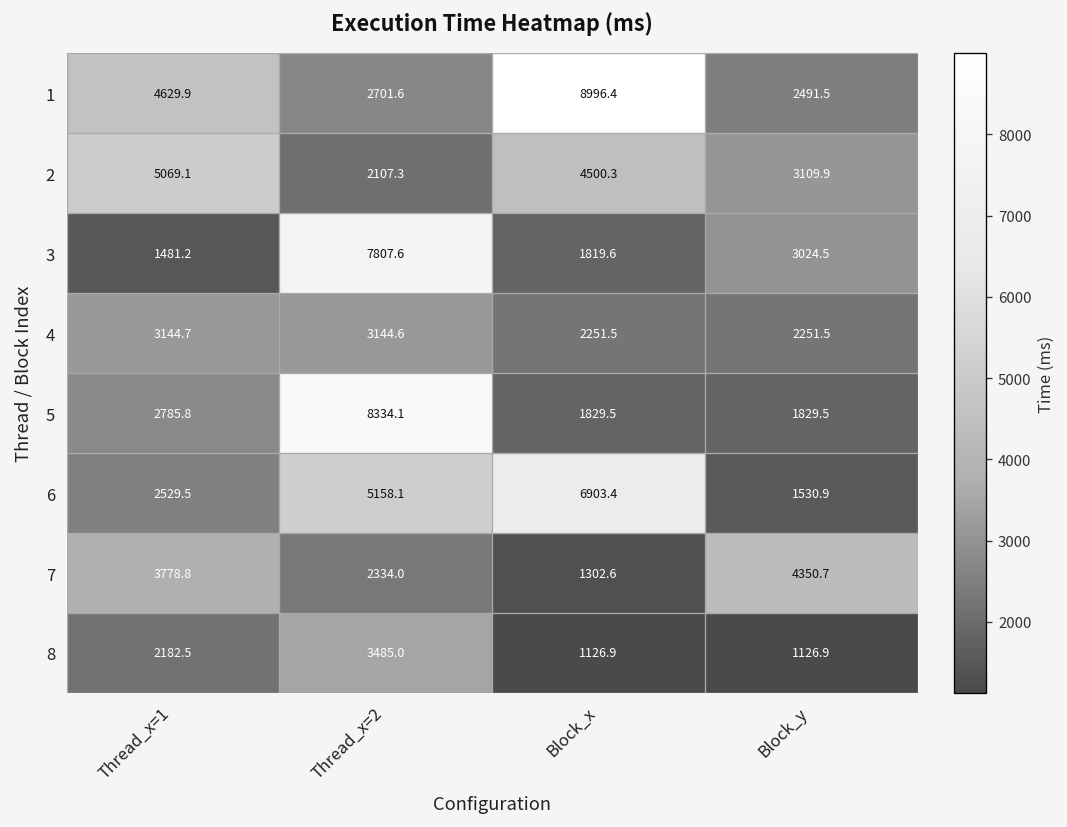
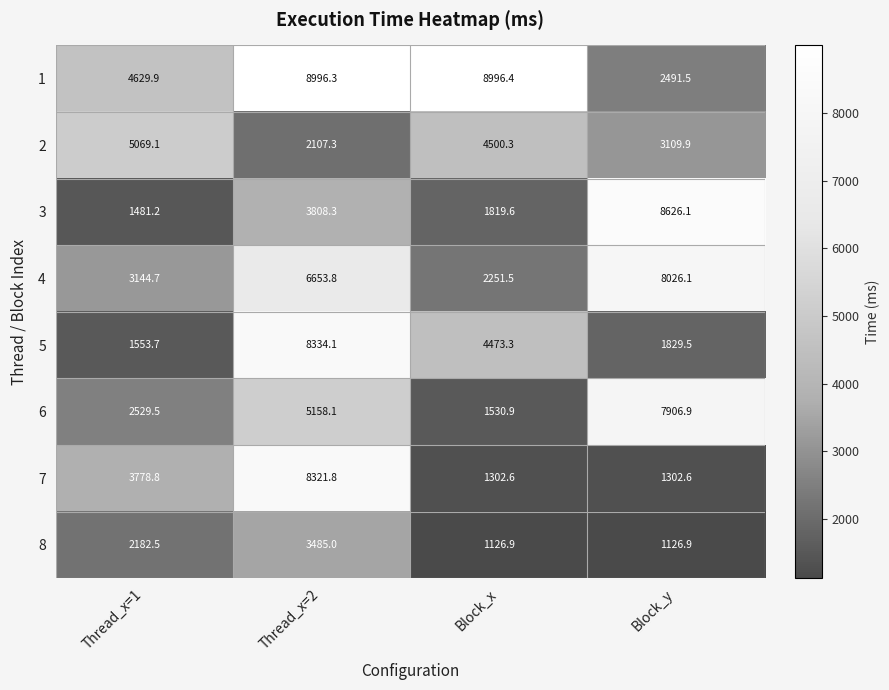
1, Thread_x=2: 2701.6 -> 8996.3
3, Thread_x=2: 7807.6 -> 3808.3
3, Block_y: 3024.5 -> 8626.1
4, Thread_x=2: 3144.6 -> 6653.8
4, Block_y: 2251.5 -> 8026.1
5, Thread_x=1: 2785.8 -> 1553.7
5, Block_x: 1829.5 -> 4473.3
6, Block_x: 6903.4 -> 1530.9
6, Block_y: 1530.9 -> 7906.9
7, Thread_x=2: 2334.0 -> 8321.8
7, Block_y: 4350.7 -> 1302.6
